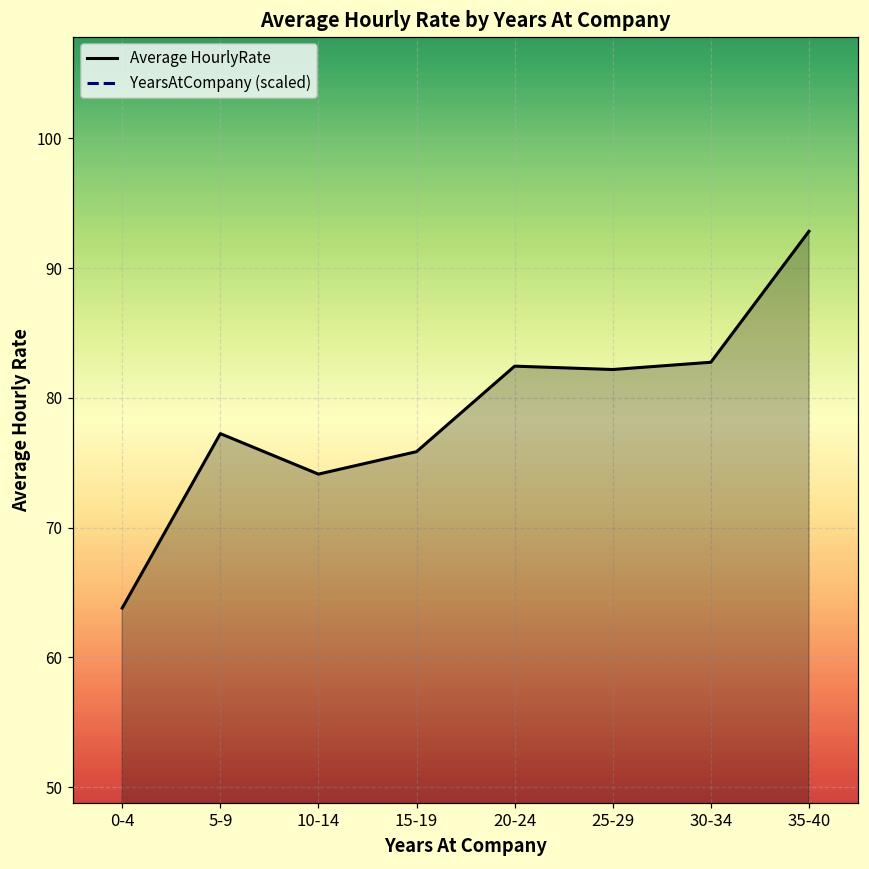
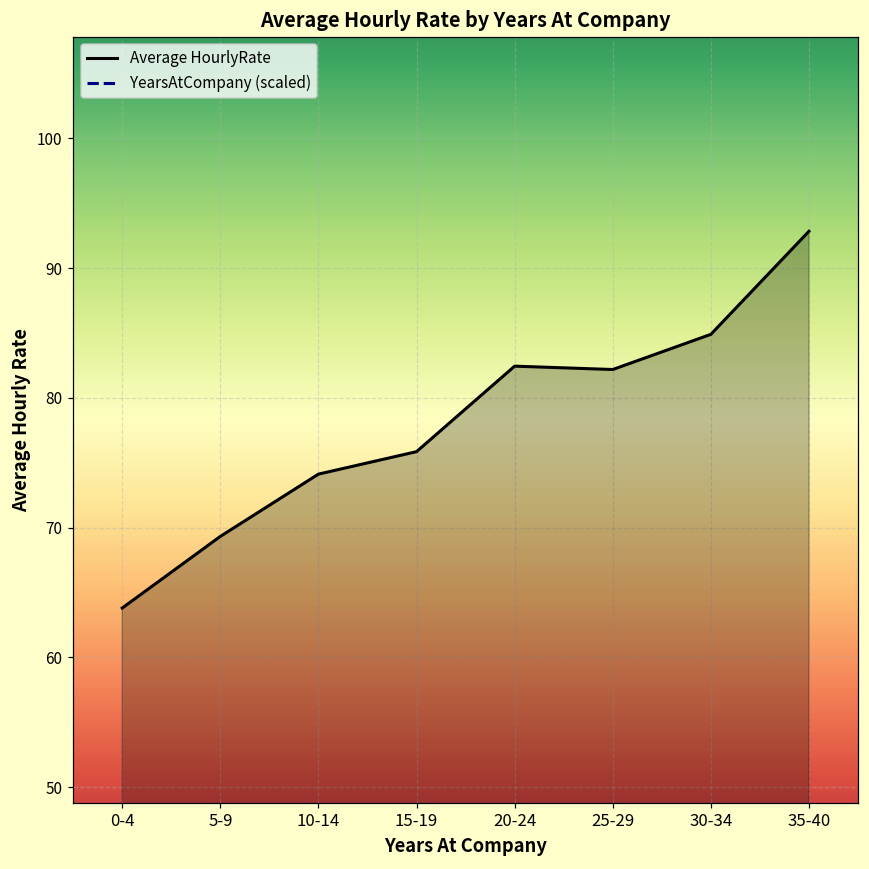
Average HourlyRate, 5-9: 77.2 -> 69.3
Average HourlyRate, 30-34: 82.7 -> 84.9
